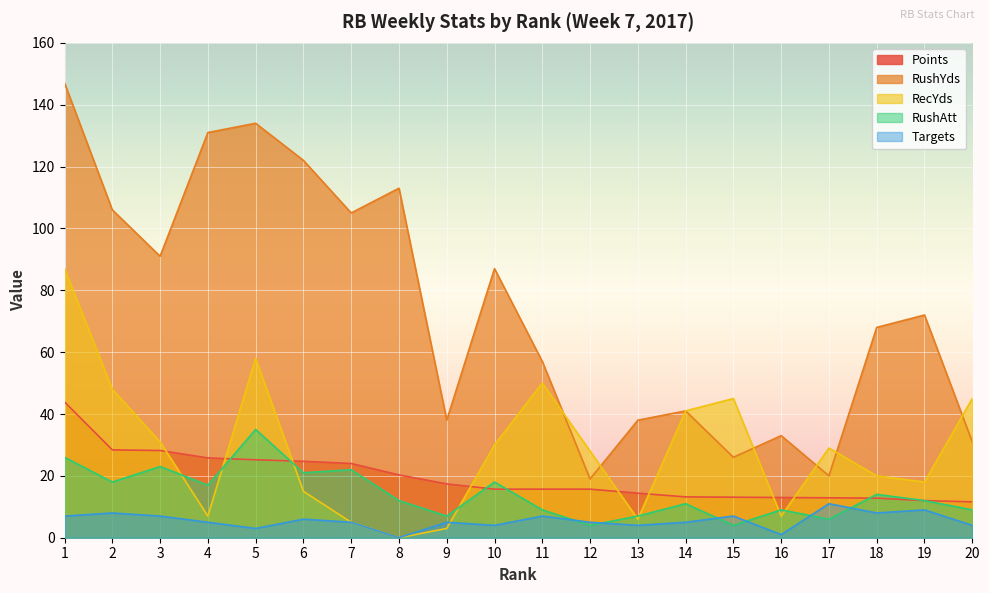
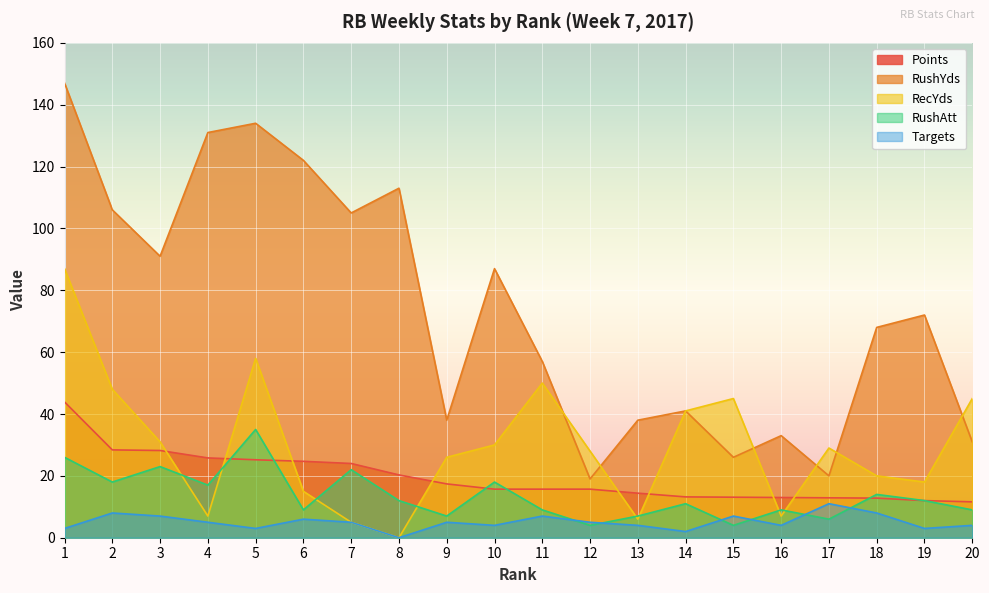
Targets, 1: 7 -> 3
RushAtt, 6: 21 -> 9
RecYds, 9: 3 -> 26
Targets, 14: 5 -> 2
Targets, 16: 1 -> 4
Targets, 19: 9 -> 3
